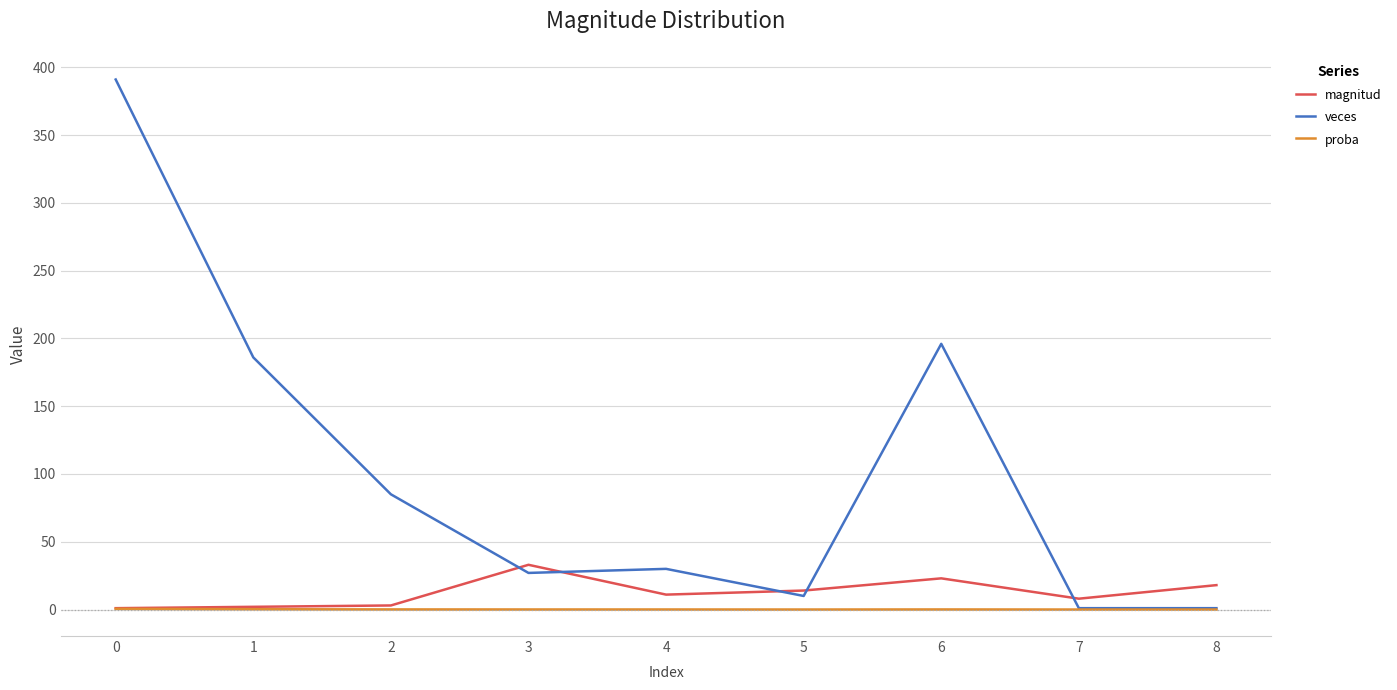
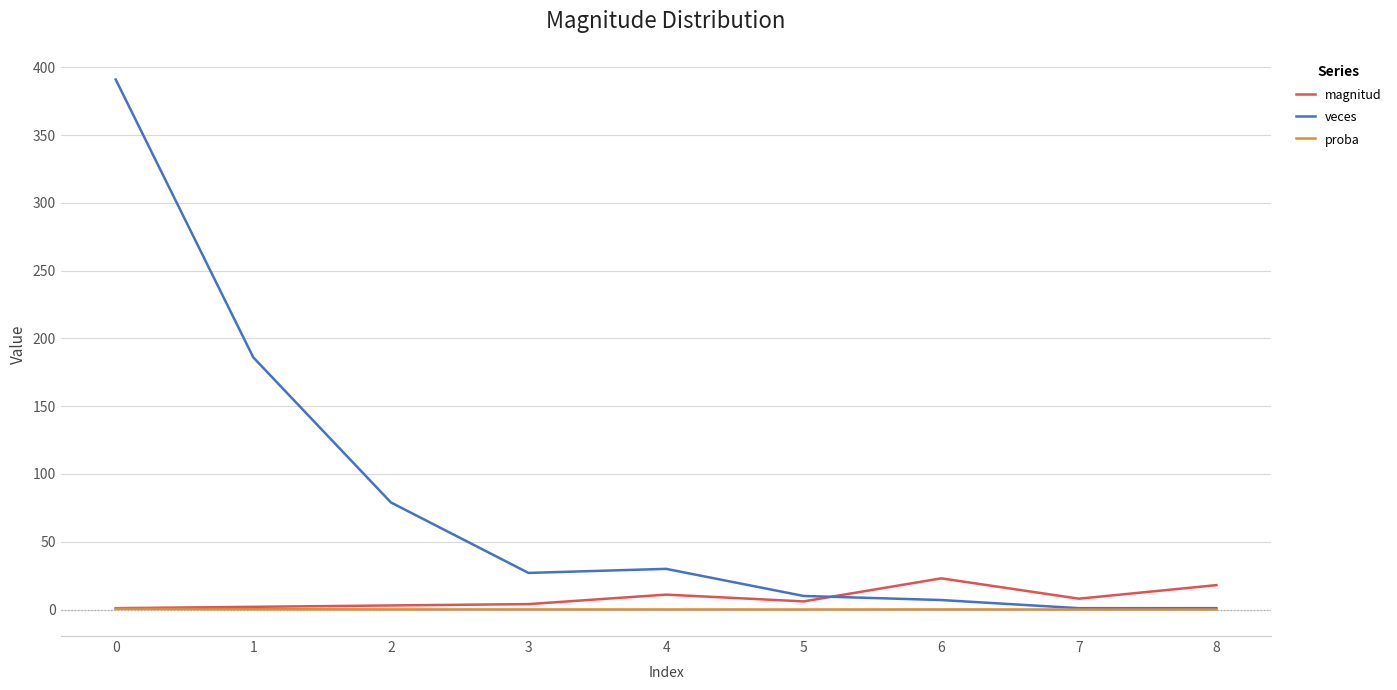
veces, 2: 85 -> 79
magnitud, 3: 33 -> 4
magnitud, 5: 14 -> 6
veces, 6: 196 -> 7
